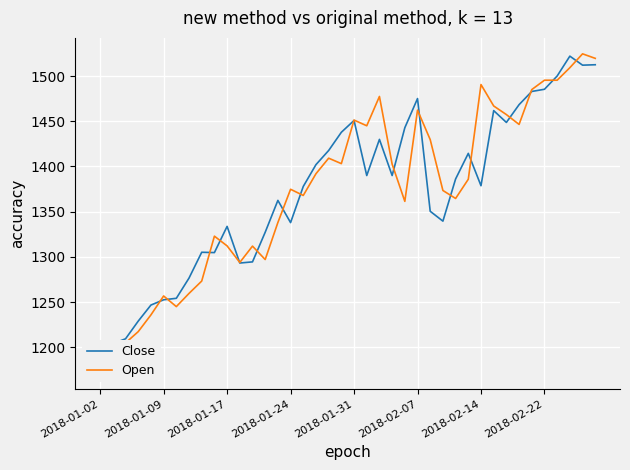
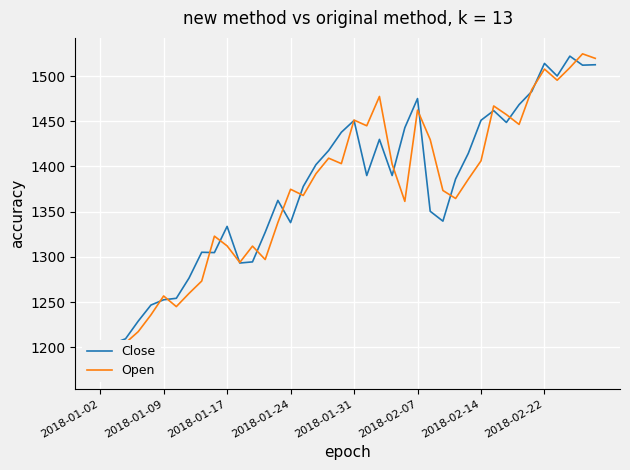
Close, 2018-02-14: 1380 -> 1450
Open, 2018-02-14: 1490 -> 1410
Close, 2018-02-22: 1490 -> 1510
Open, 2018-02-22: 1500 -> 1510
